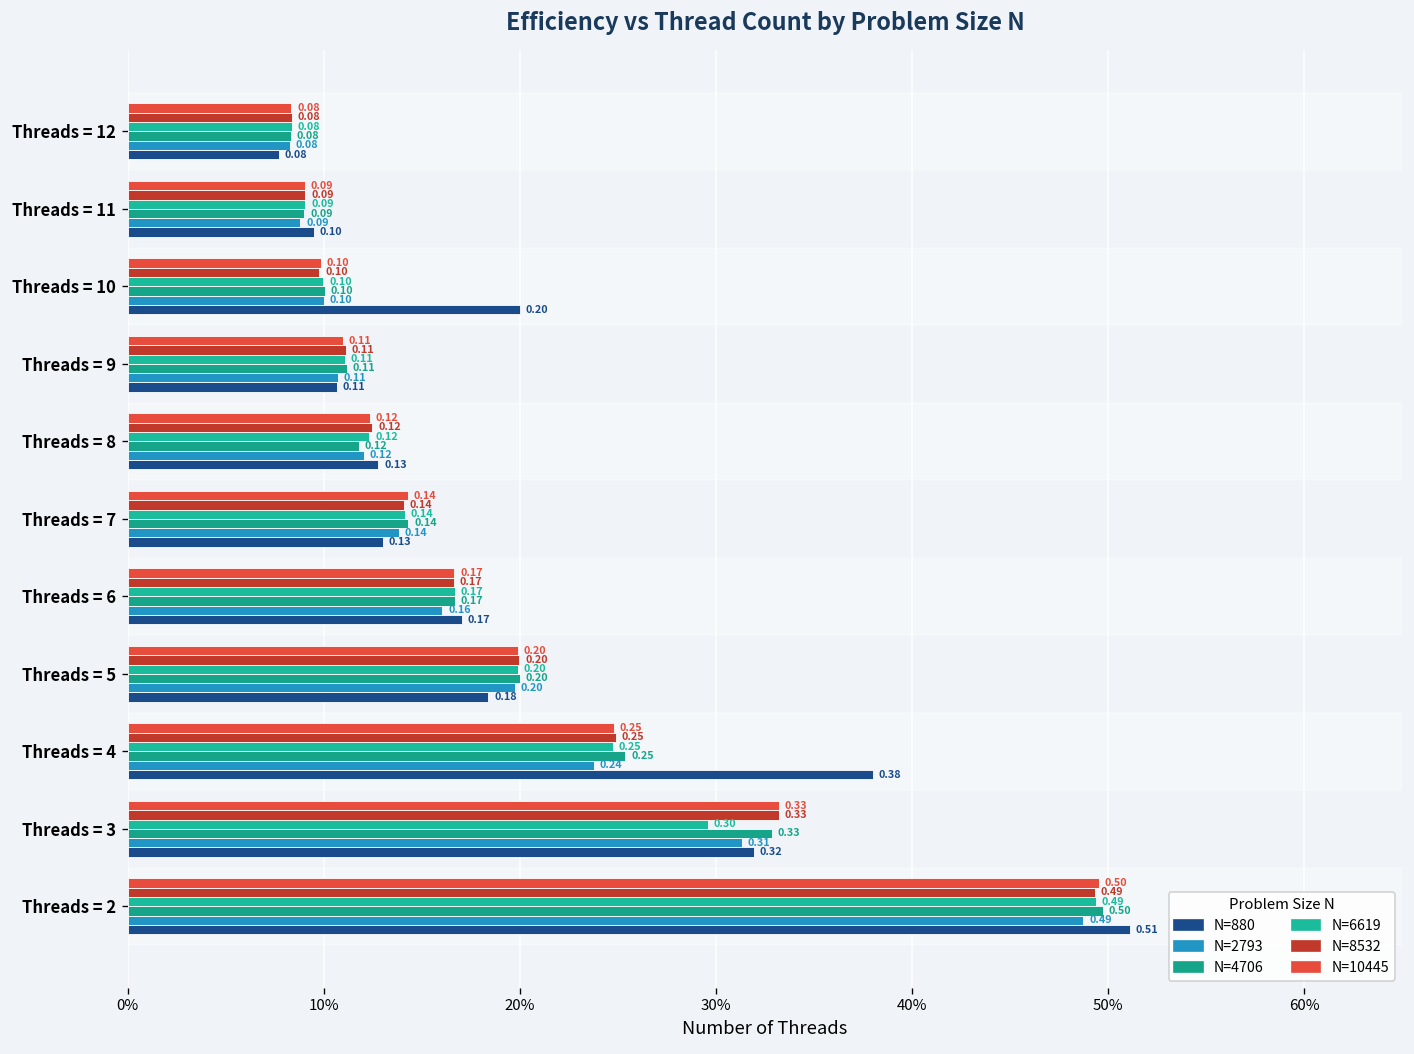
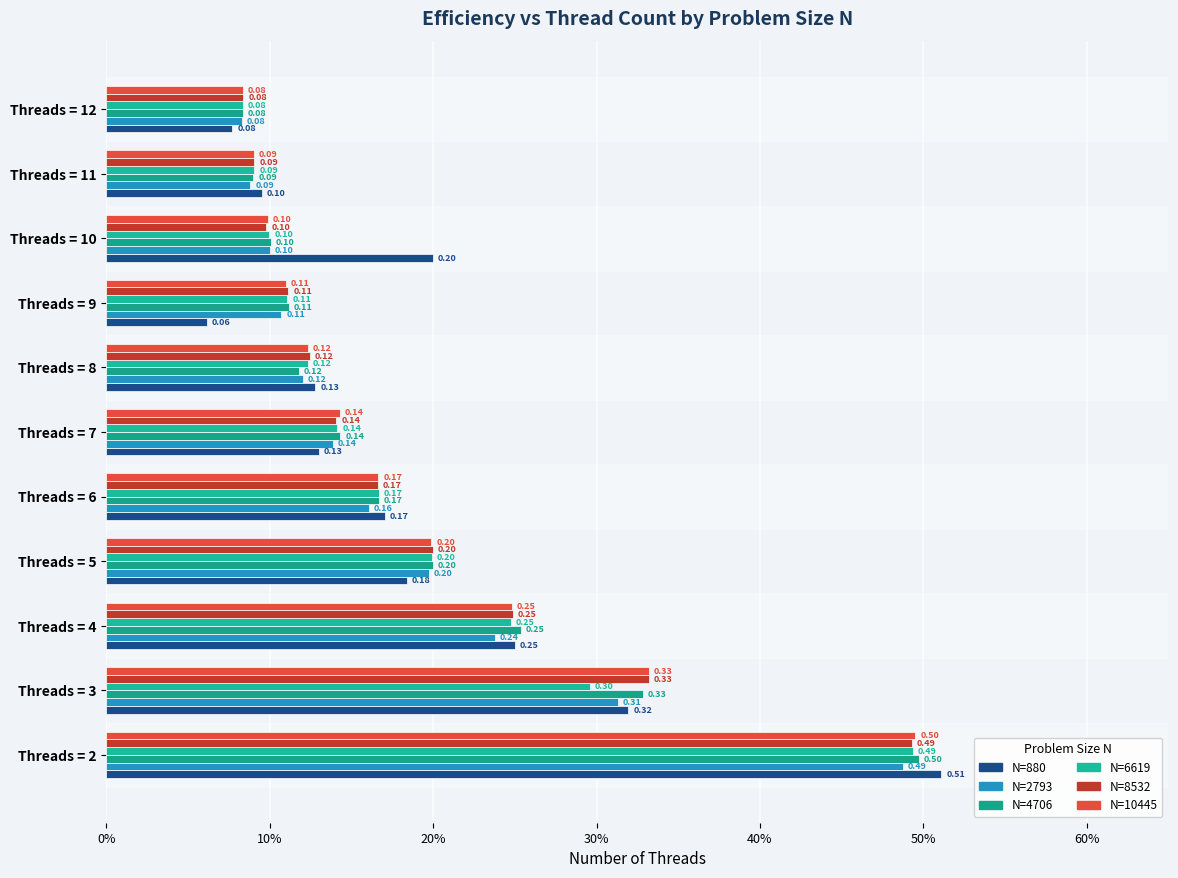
N=880, Threads = 9: 0.11 -> 0.06
N=880, Threads = 4: 0.38 -> 0.25
